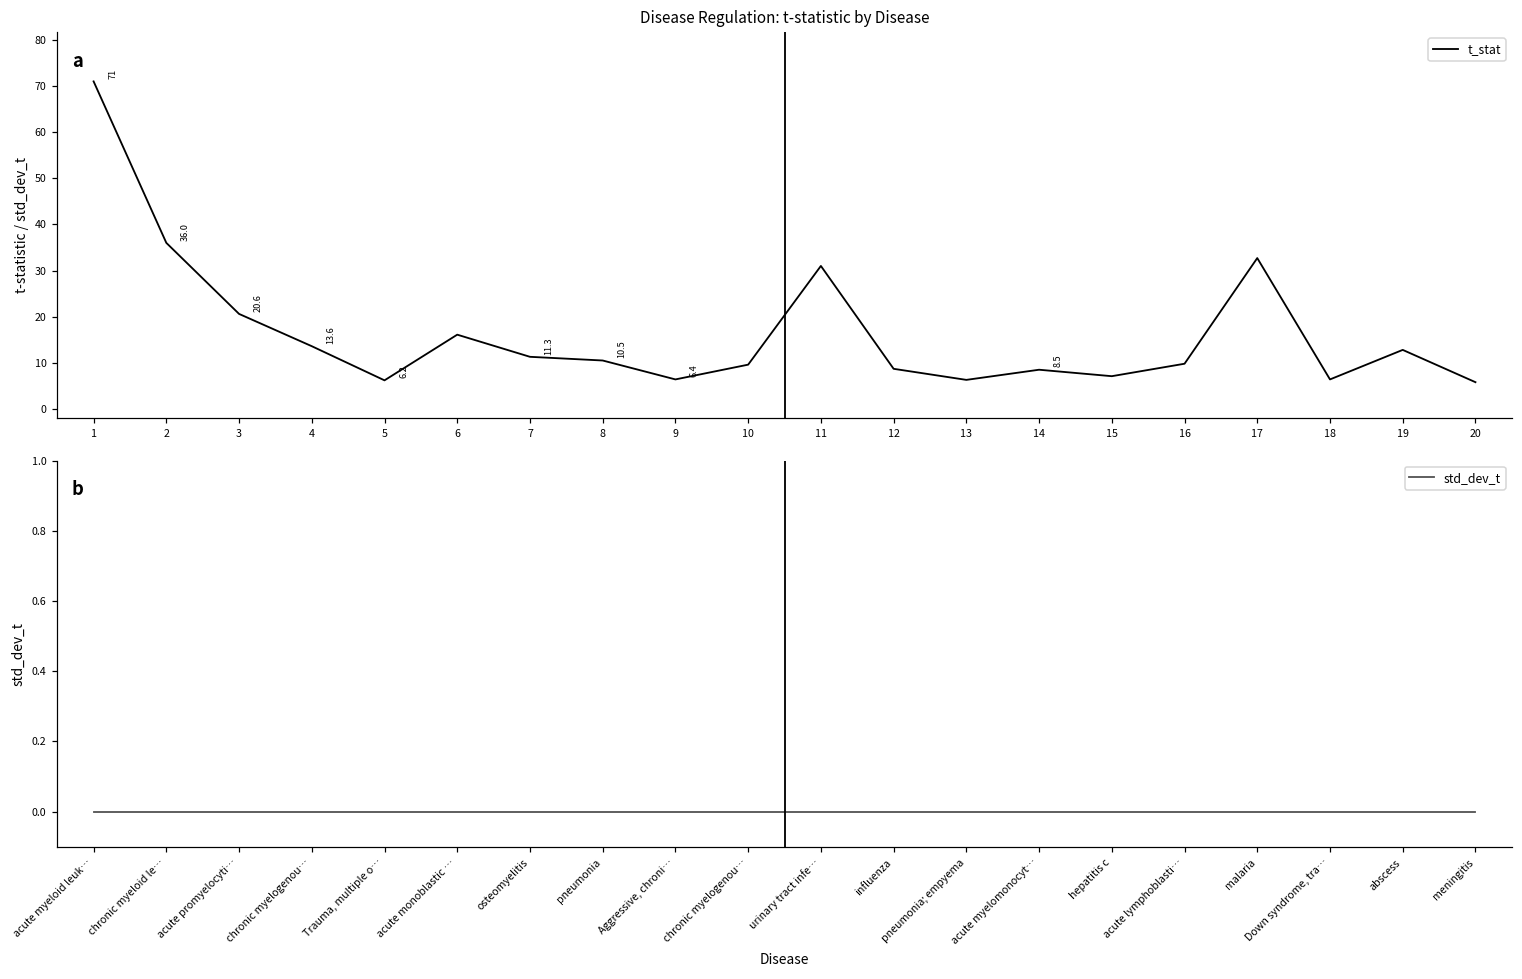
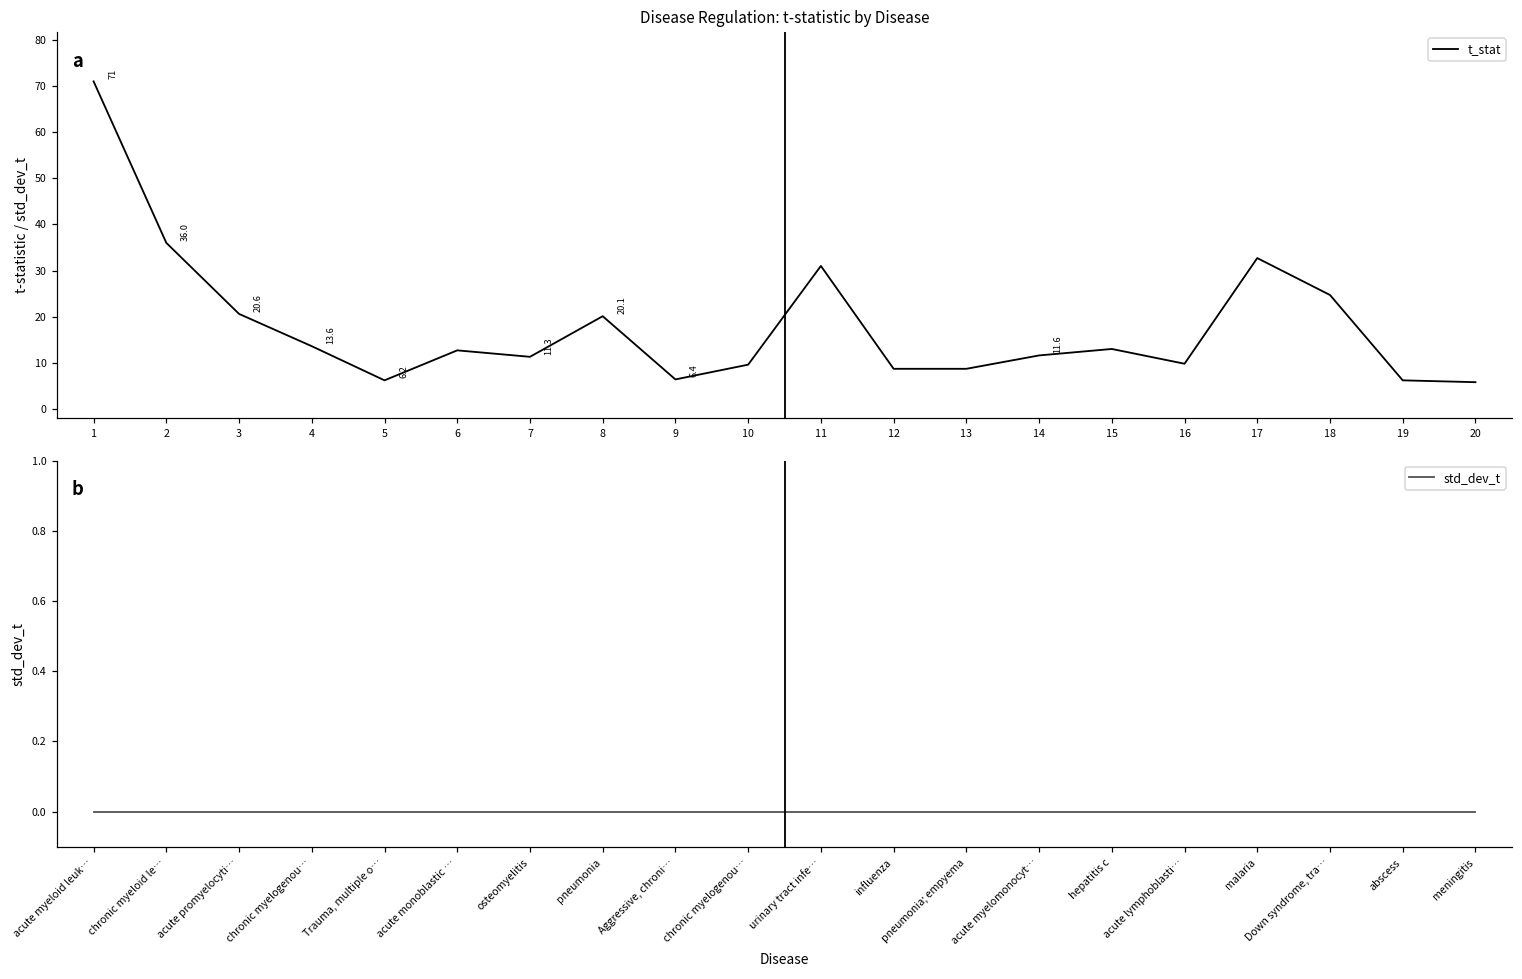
Disease Regulation: t-statistic by Disease, 6: 16 -> 13
Disease Regulation: t-statistic by Disease, 8: 10.5 -> 20.1
Disease Regulation: t-statistic by Disease, 13: 6 -> 9
Disease Regulation: t-statistic by Disease, 14: 8.5 -> 11.6
Disease Regulation: t-statistic by Disease, 15: 7 -> 13
Disease Regulation: t-statistic by Disease, 18: 6 -> 25
Disease Regulation: t-statistic by Disease, 19: 13 -> 6
